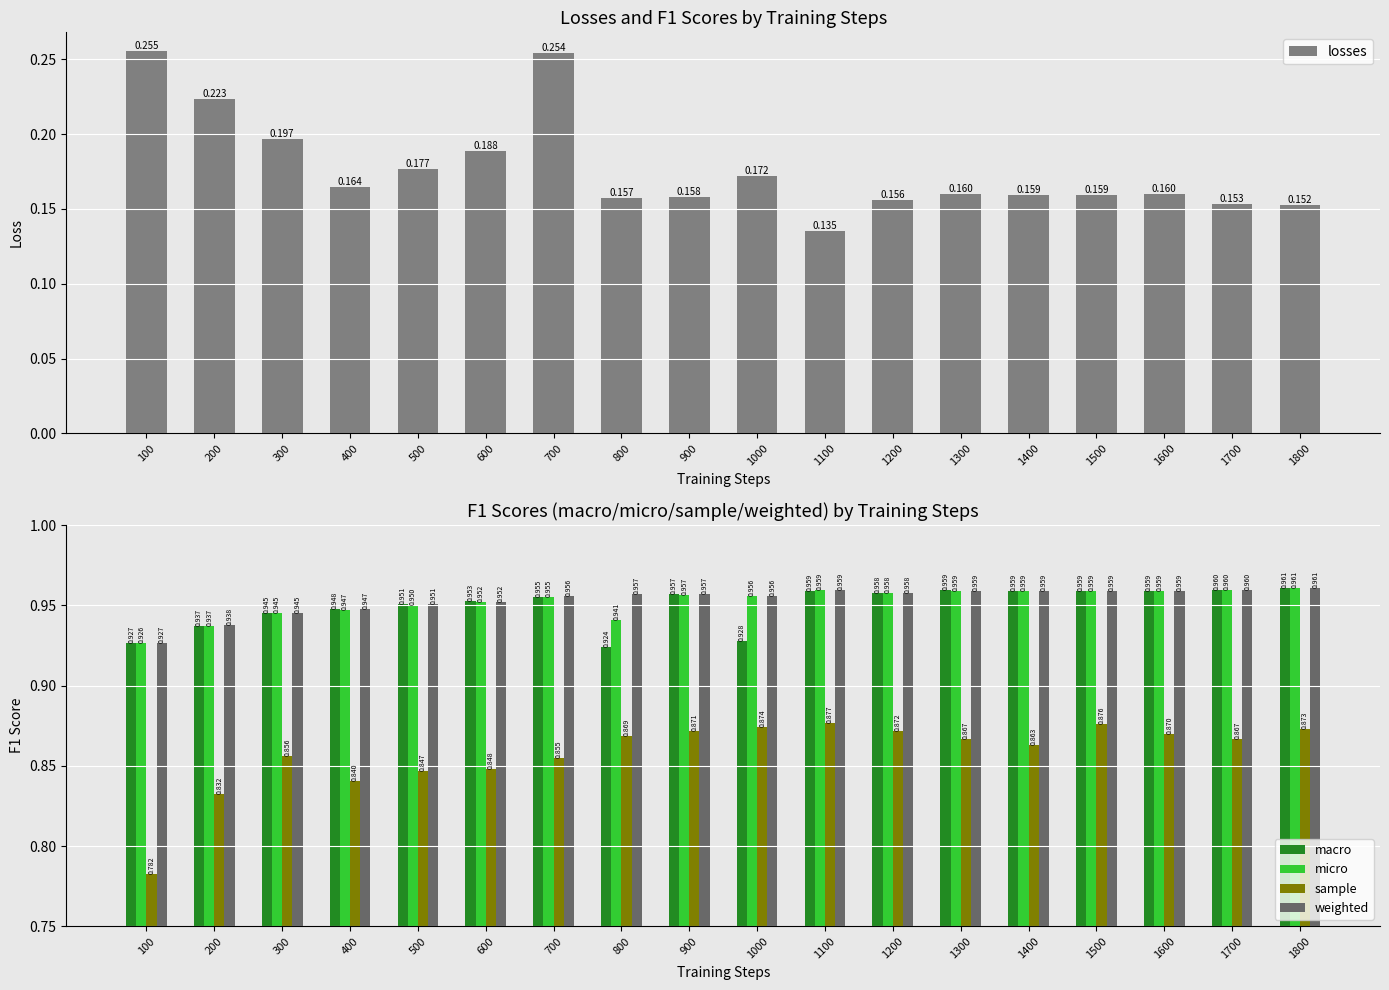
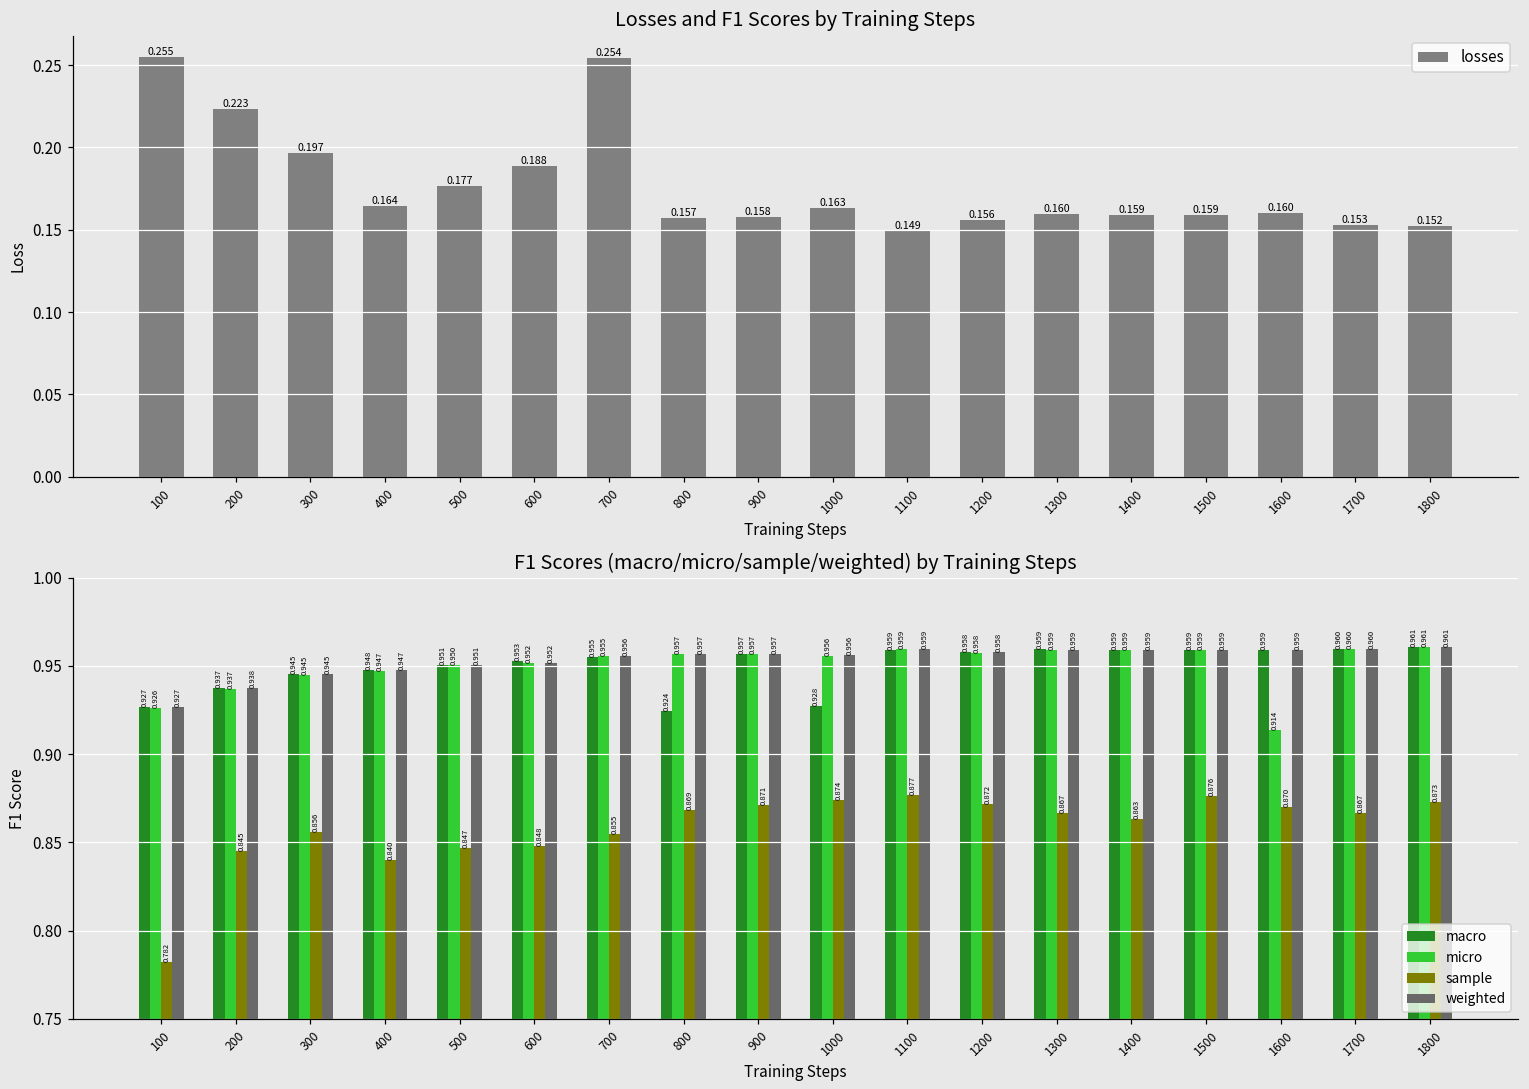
Losses and F1 Scores by Training Steps, 1000: 0.172 -> 0.163
Losses and F1 Scores by Training Steps, 1100: 0.135 -> 0.149
F1 Scores (macro/micro/sample/weighted) by Training Steps, sample, 200: 0.832 -> 0.845
F1 Scores (macro/micro/sample/weighted) by Training Steps, micro, 800: 0.941 -> 0.957
F1 Scores (macro/micro/sample/weighted) by Training Steps, micro, 1600: 0.959 -> 0.914
